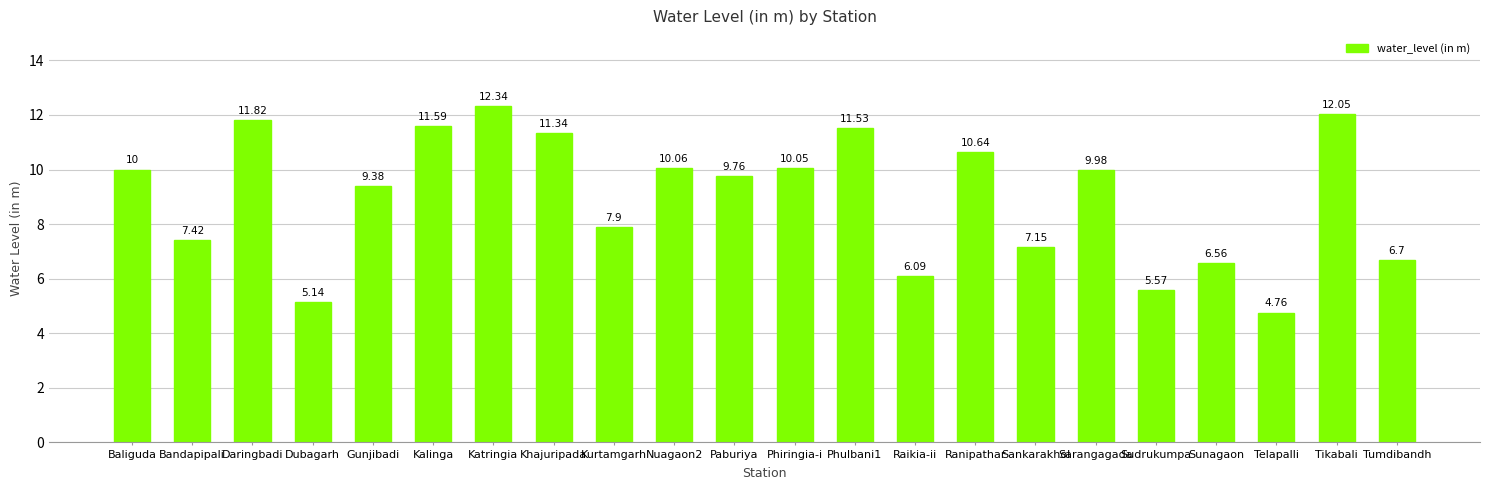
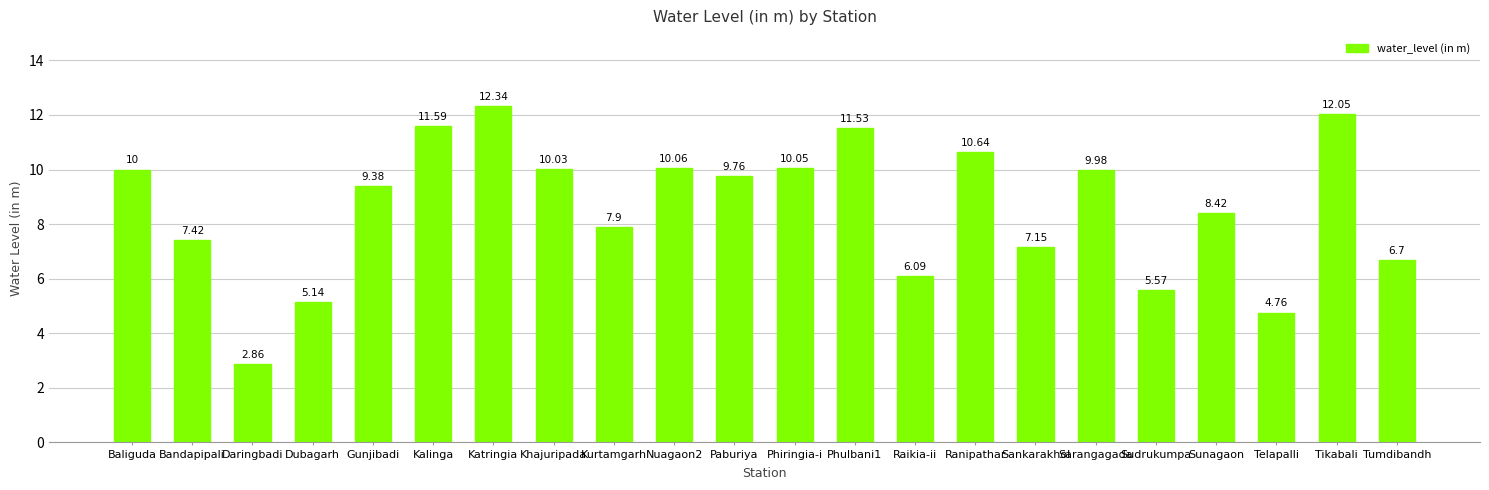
Daringbadi: 11.82 -> 2.86
Khajuripada: 11.34 -> 10.03
Sunagaon: 6.56 -> 8.42
